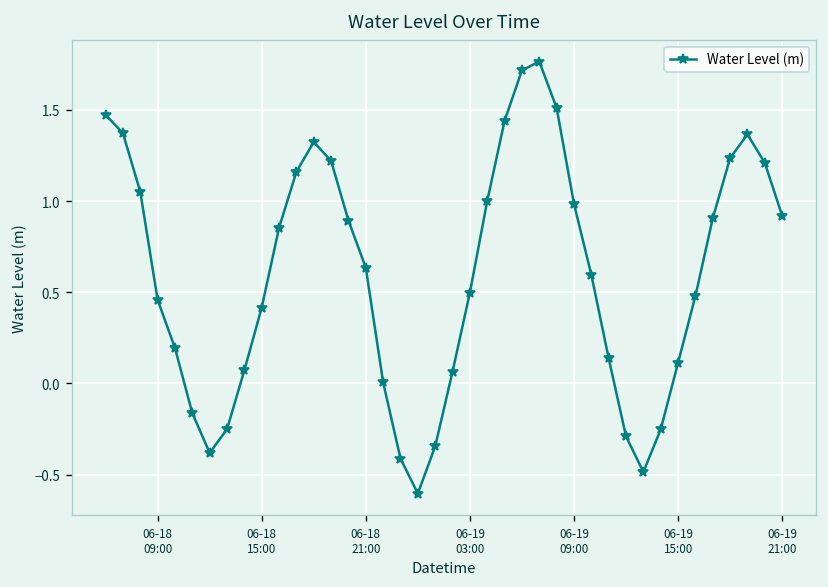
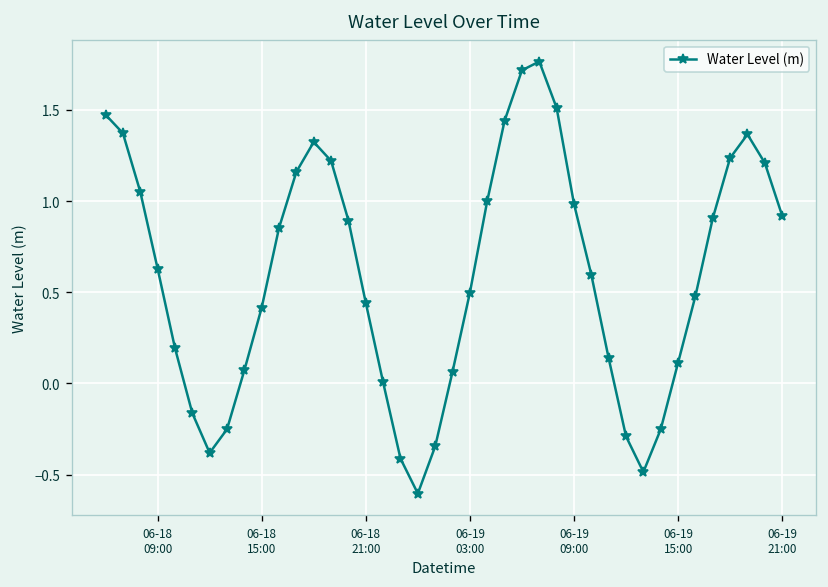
06-18 09:00: 0.46 -> 0.63
06-18 21:00: 0.63 -> 0.44
